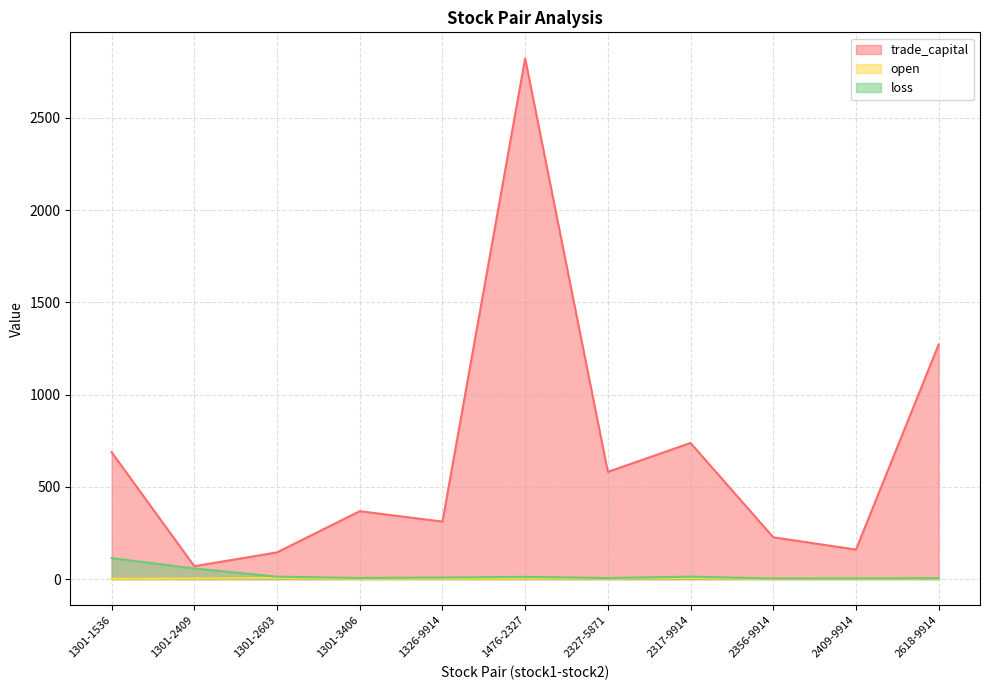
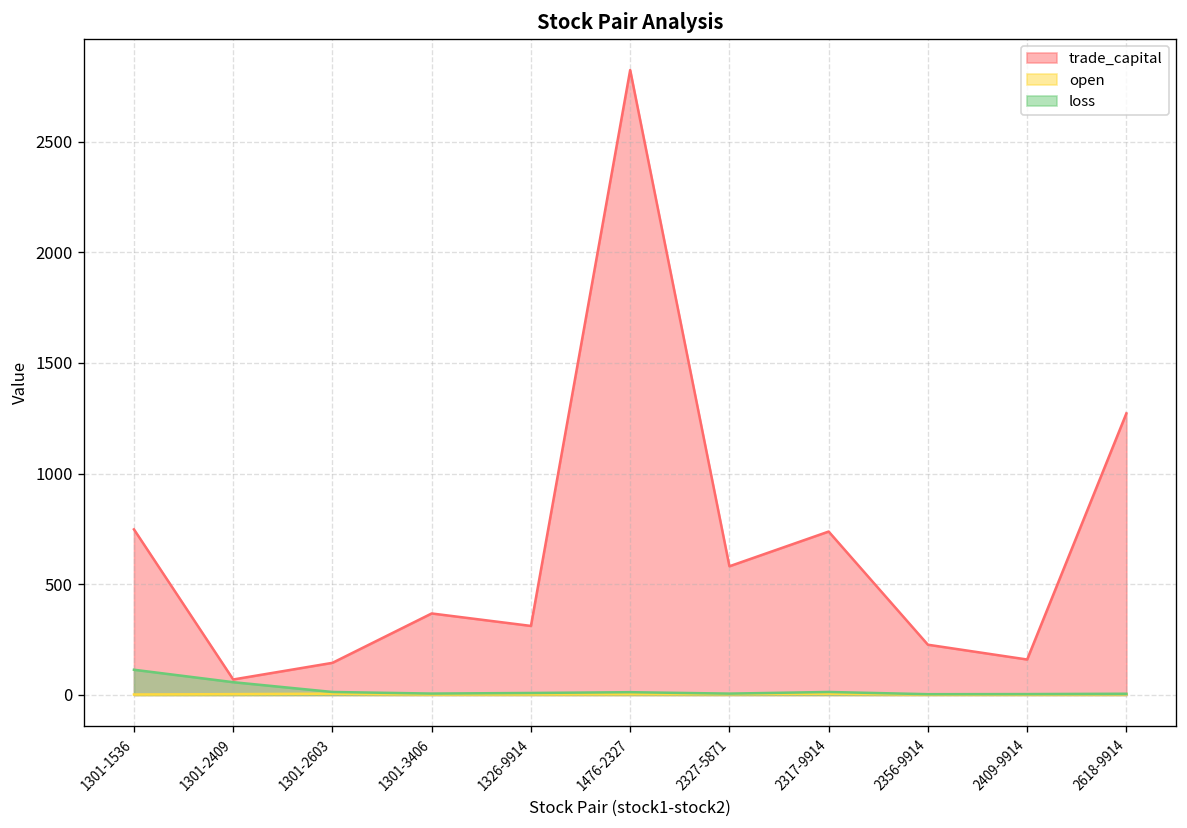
trade_capital, 1301-1536: 690 -> 750
